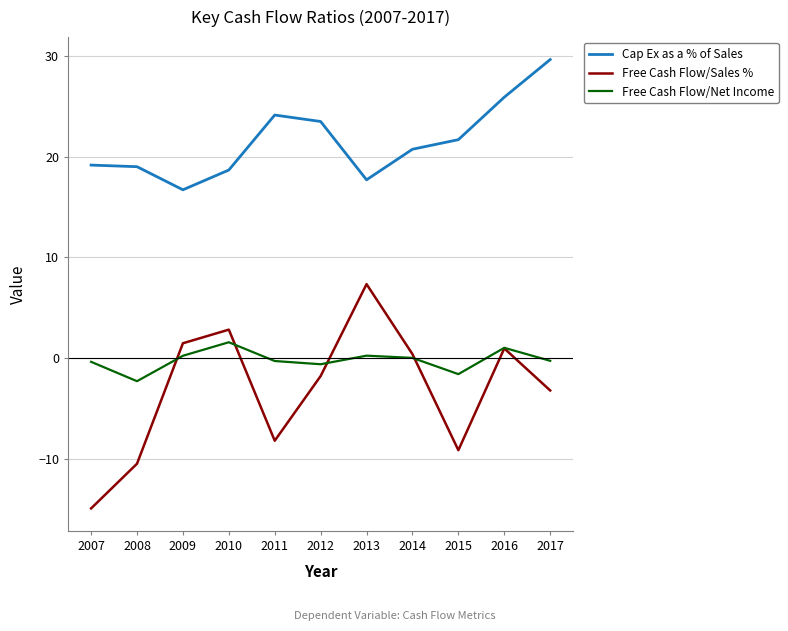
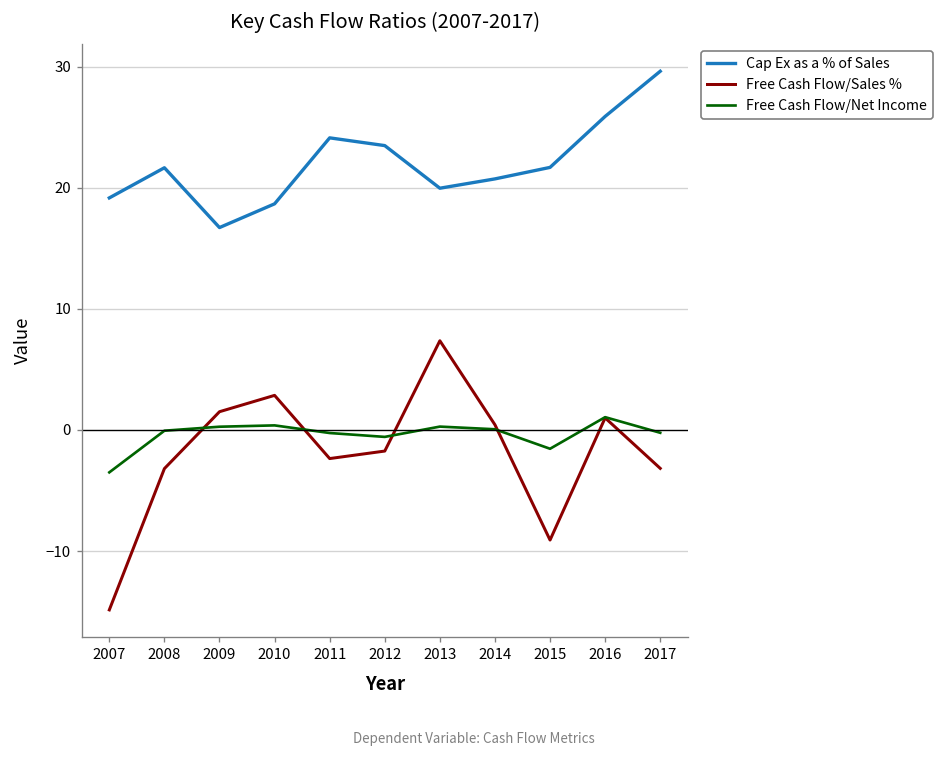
Free Cash Flow/Net Income, 2007: -0.4 -> -3.5
Cap Ex as a % of Sales, 2008: 19.0 -> 21.6
Free Cash Flow/Sales %, 2008: -10.5 -> -3.2
Free Cash Flow/Net Income, 2008: -2.3 -> -0.1
Free Cash Flow/Net Income, 2010: 1.6 -> 0.4
Free Cash Flow/Sales %, 2011: -8.2 -> -2.4
Cap Ex as a % of Sales, 2013: 17.7 -> 20.0
